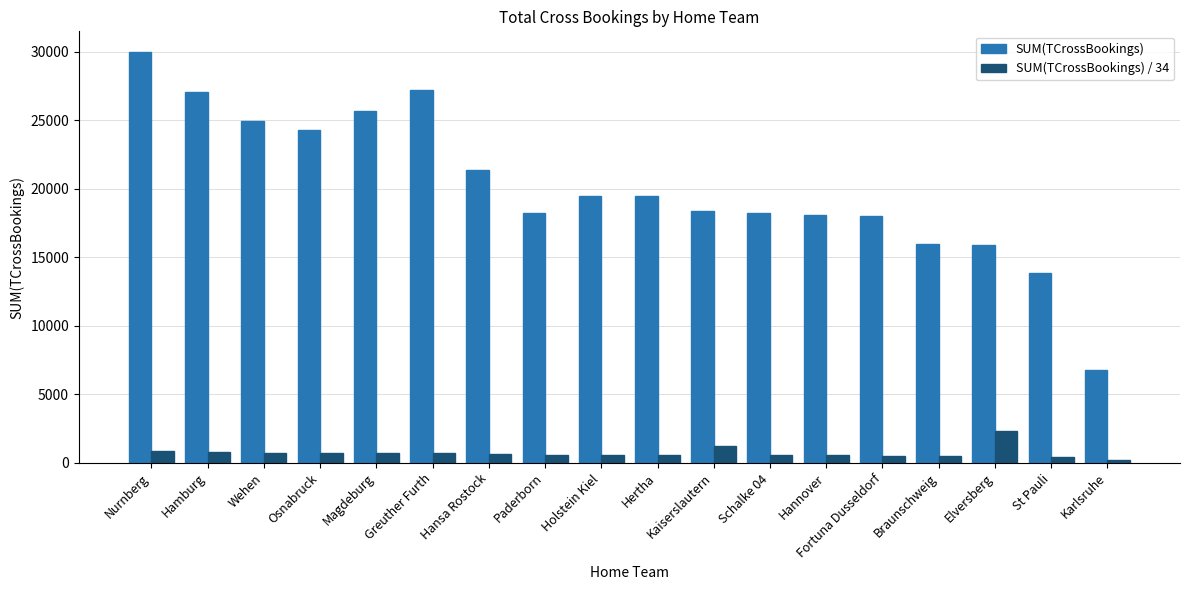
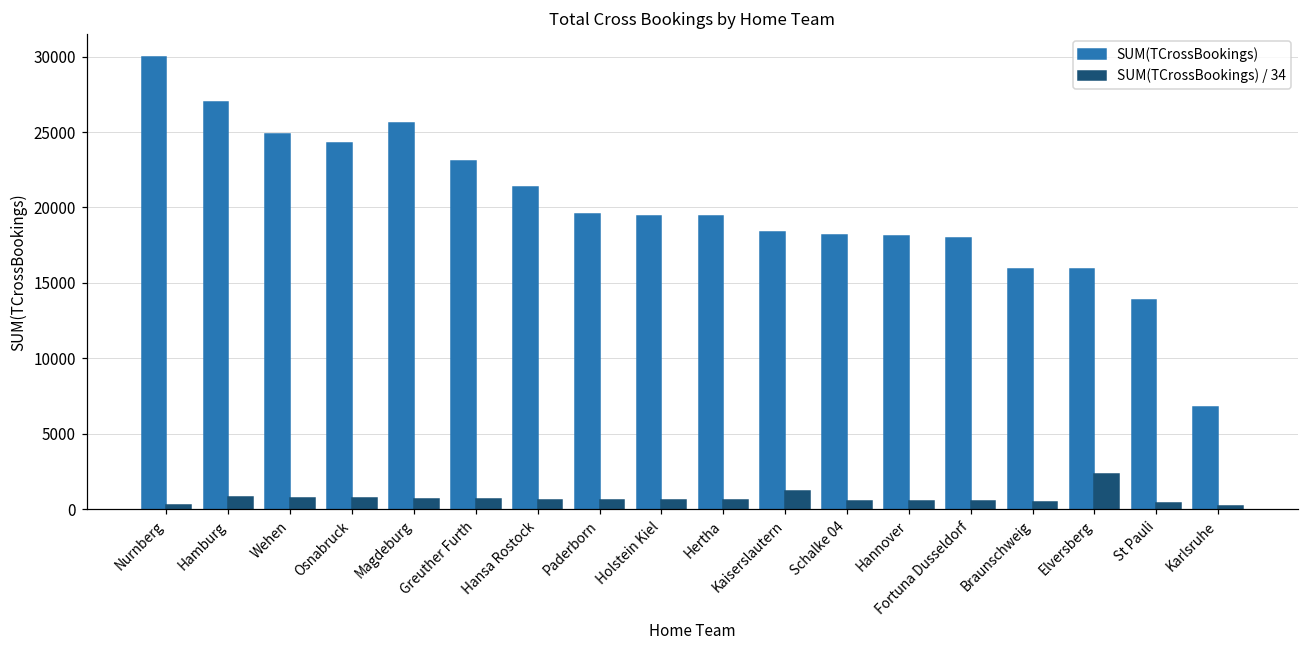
SUM(TCrossBookings) / 34, Nurnberg: 900 -> 300
SUM(TCrossBookings), Greuther Furth: 27200 -> 23100
SUM(TCrossBookings), Paderborn: 18200 -> 19600
